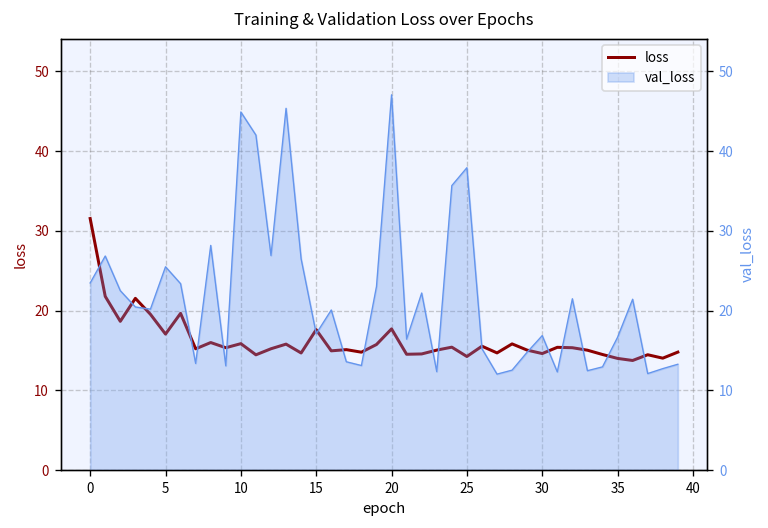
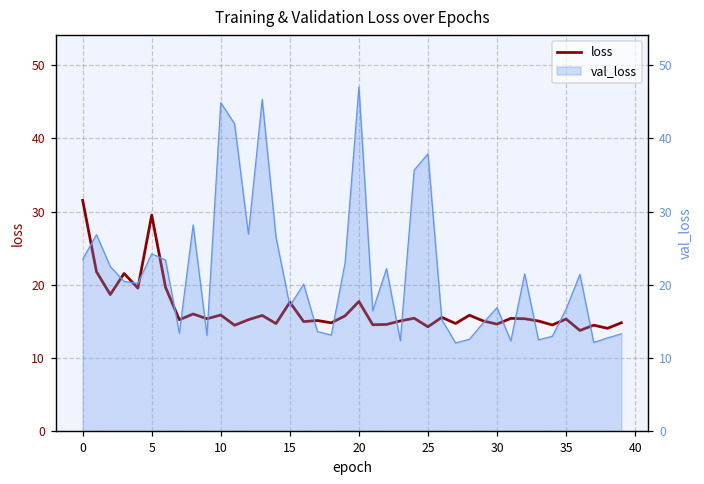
loss, 5: 17 -> 30
loss, 35: 14 -> 15
val_loss, 5: 25 -> 24
